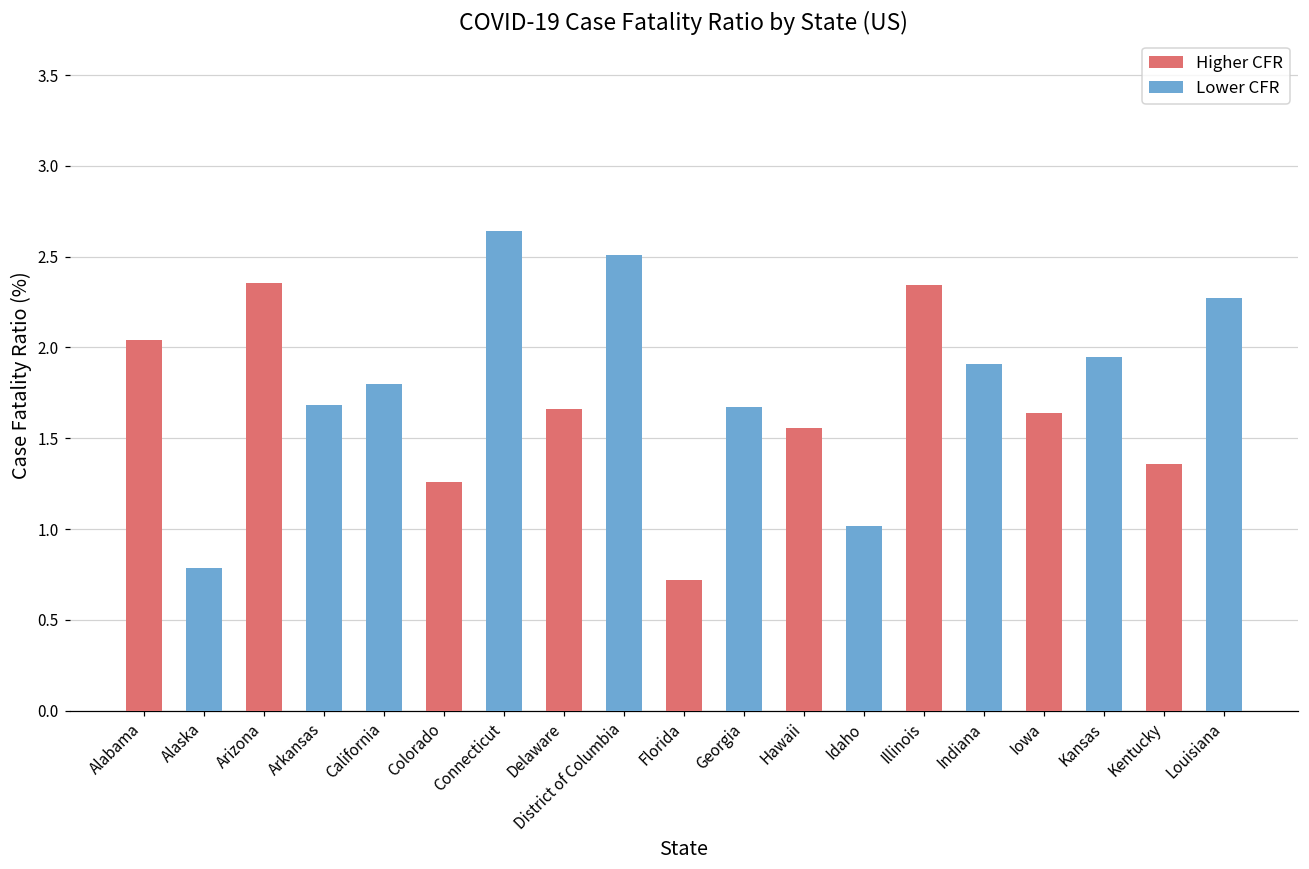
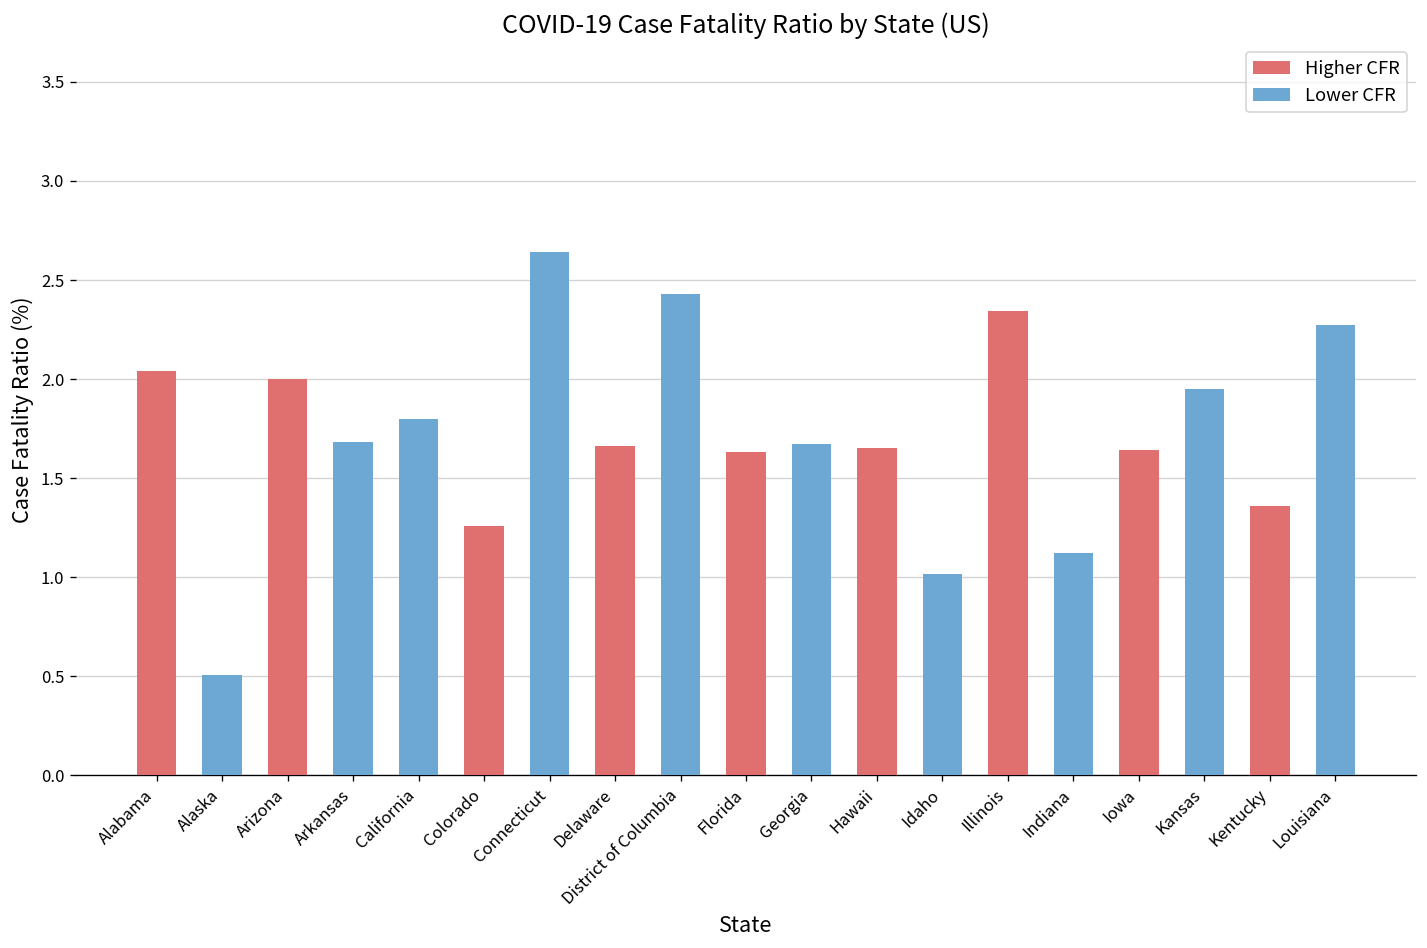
Alaska: 0.79 -> 0.51
Arizona: 2.36 -> 2.00
District of Columbia: 2.51 -> 2.43
Florida: 0.72 -> 1.63
Hawaii: 1.56 -> 1.65
Indiana: 1.91 -> 1.12
